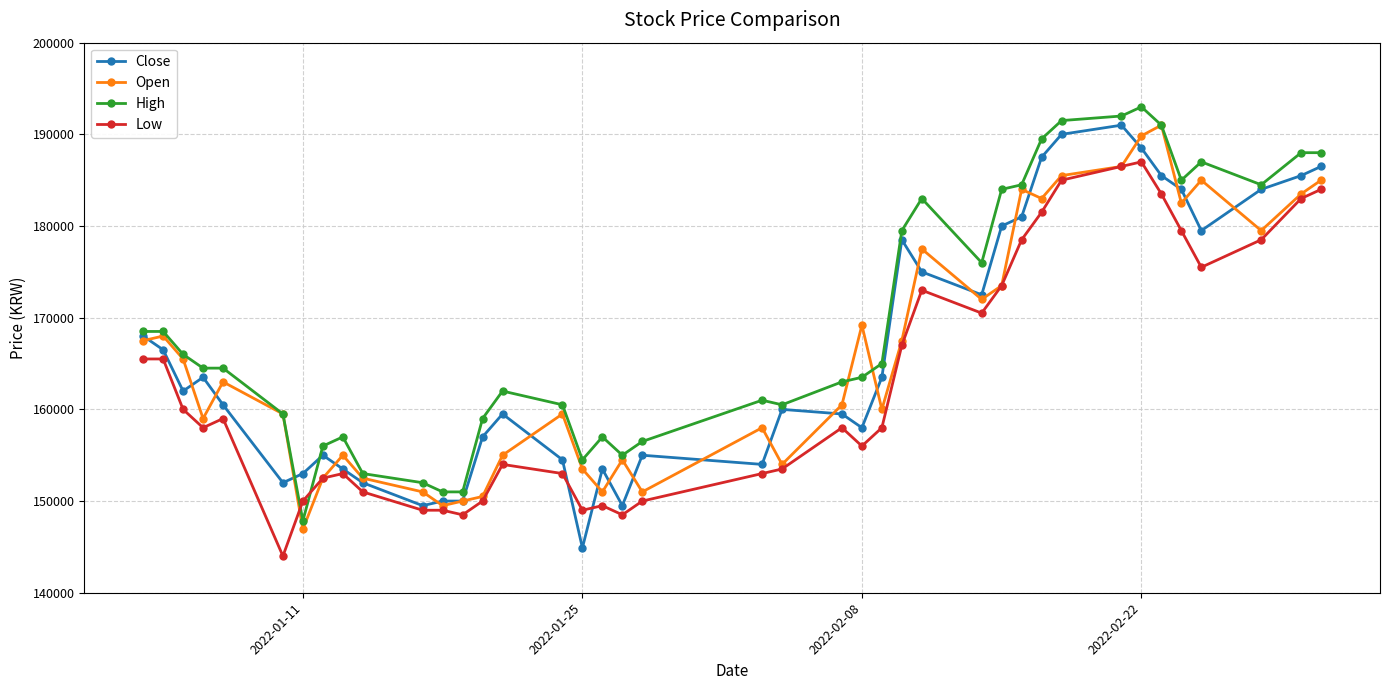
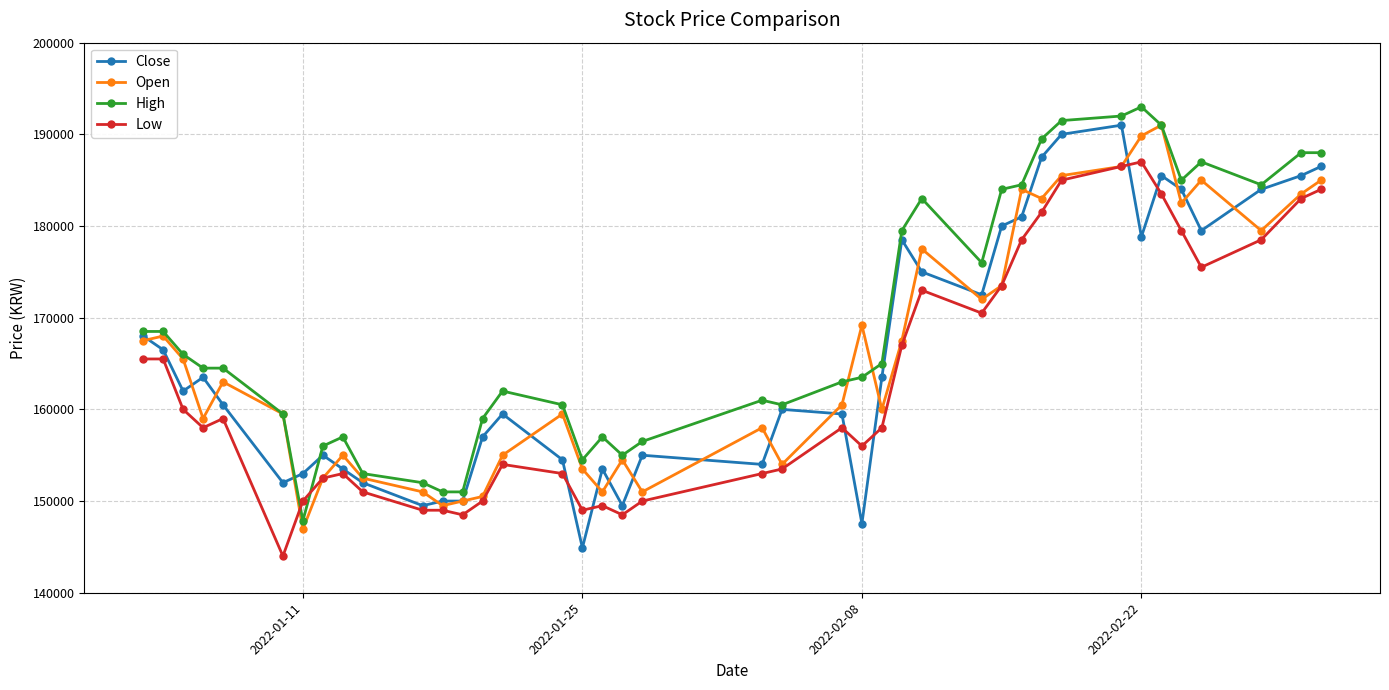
Close, 2022-02-08: 158000 -> 148000
Close, 2022-02-22: 189000 -> 179000
